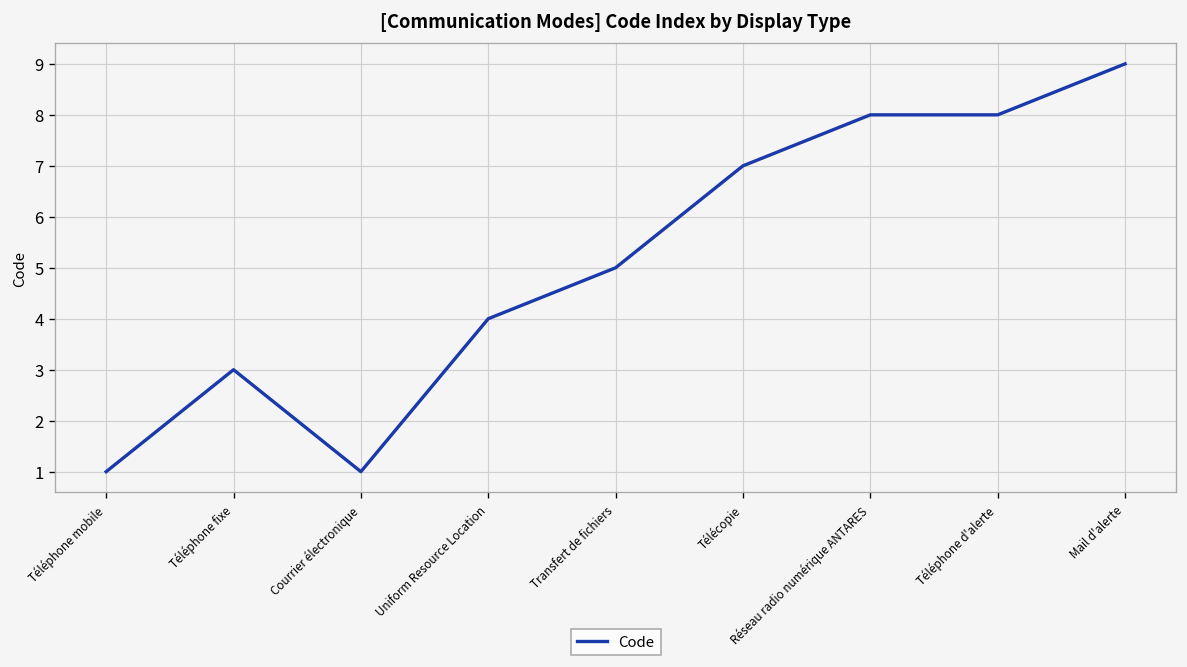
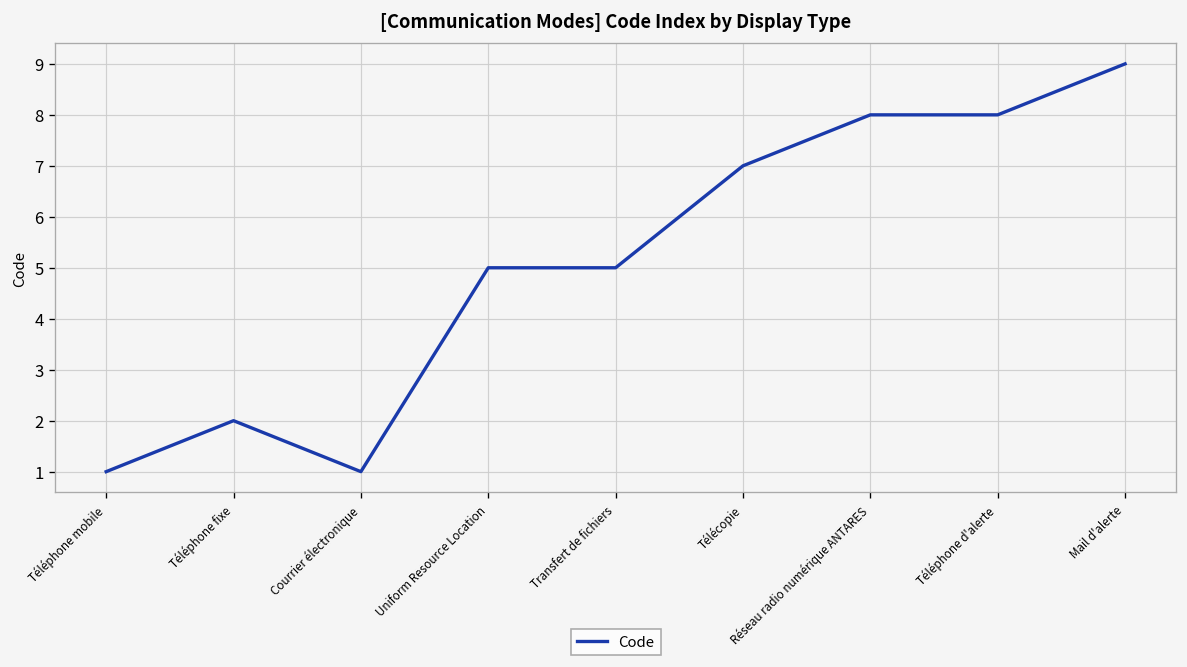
Téléphone fixe: 3 -> 2
Uniform Resource Location: 4 -> 5
